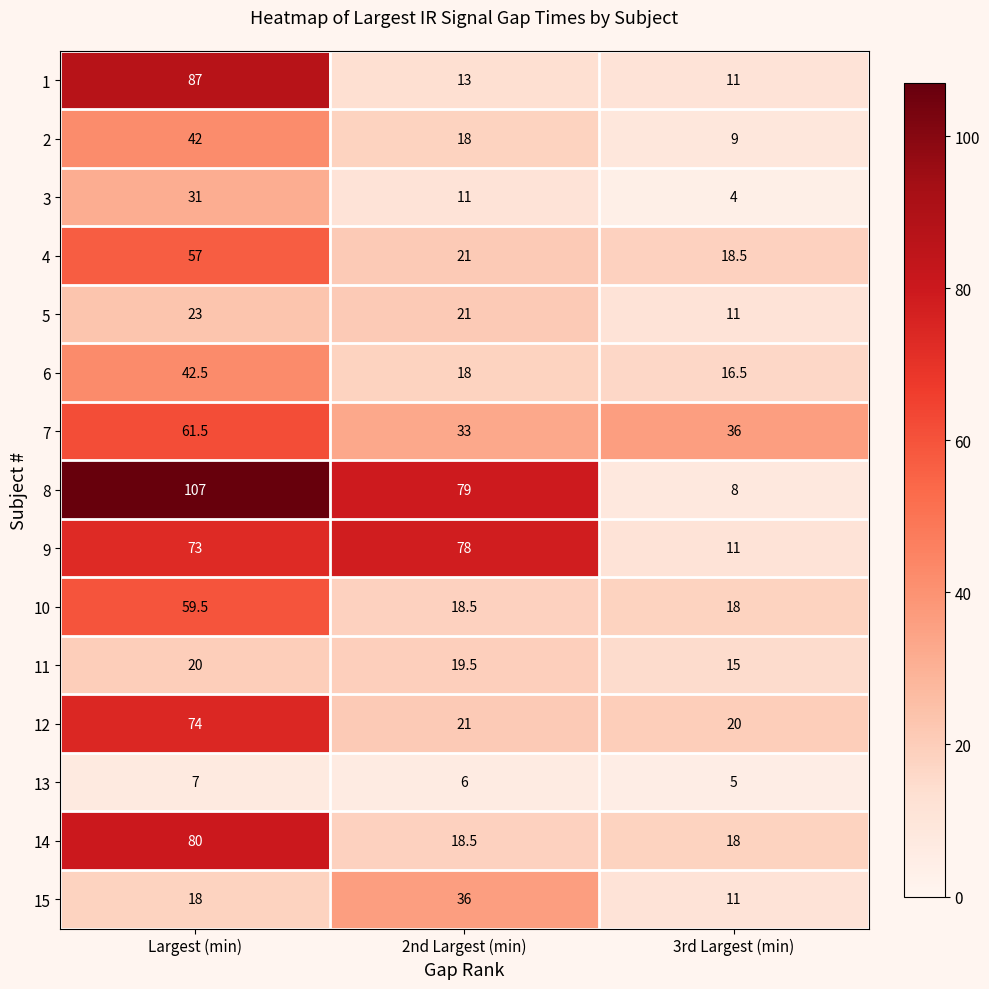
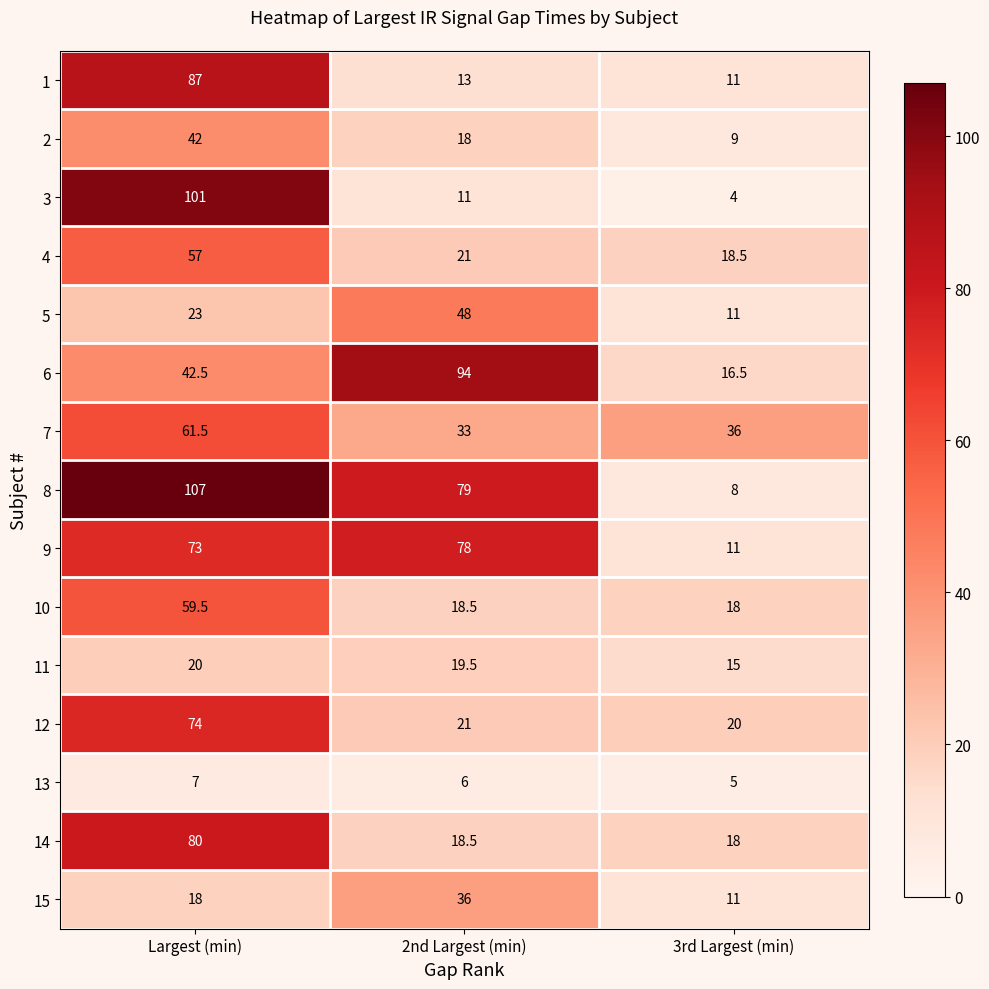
3, Largest (min): 31 -> 101
5, 2nd Largest (min): 21 -> 48
6, 2nd Largest (min): 18 -> 94
